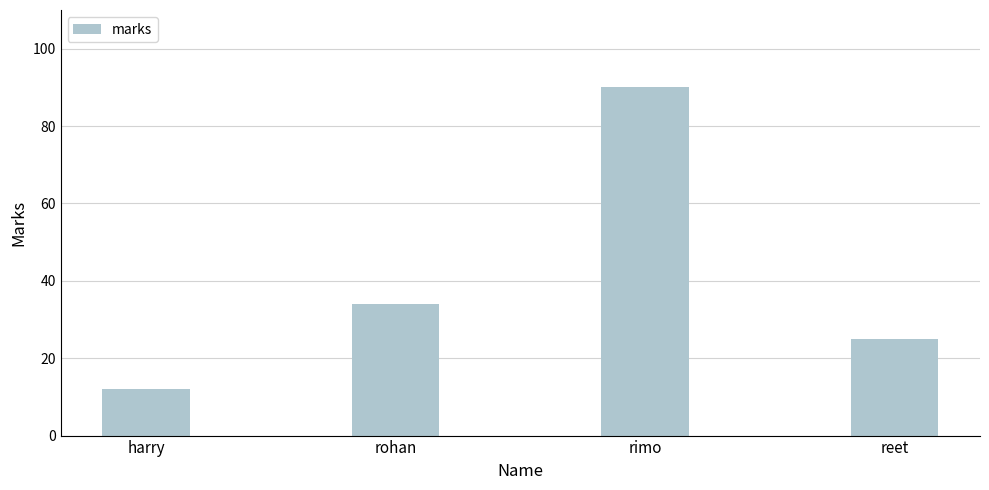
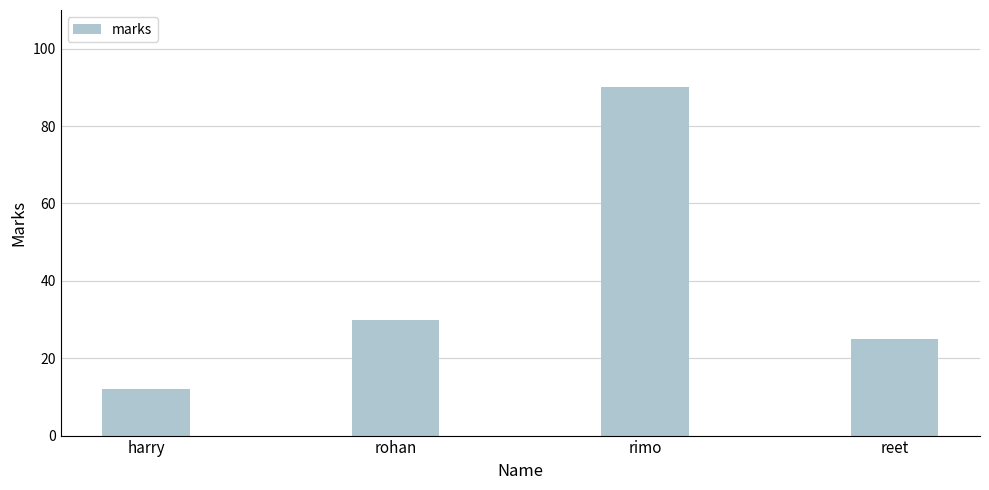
rohan: 34 -> 30
